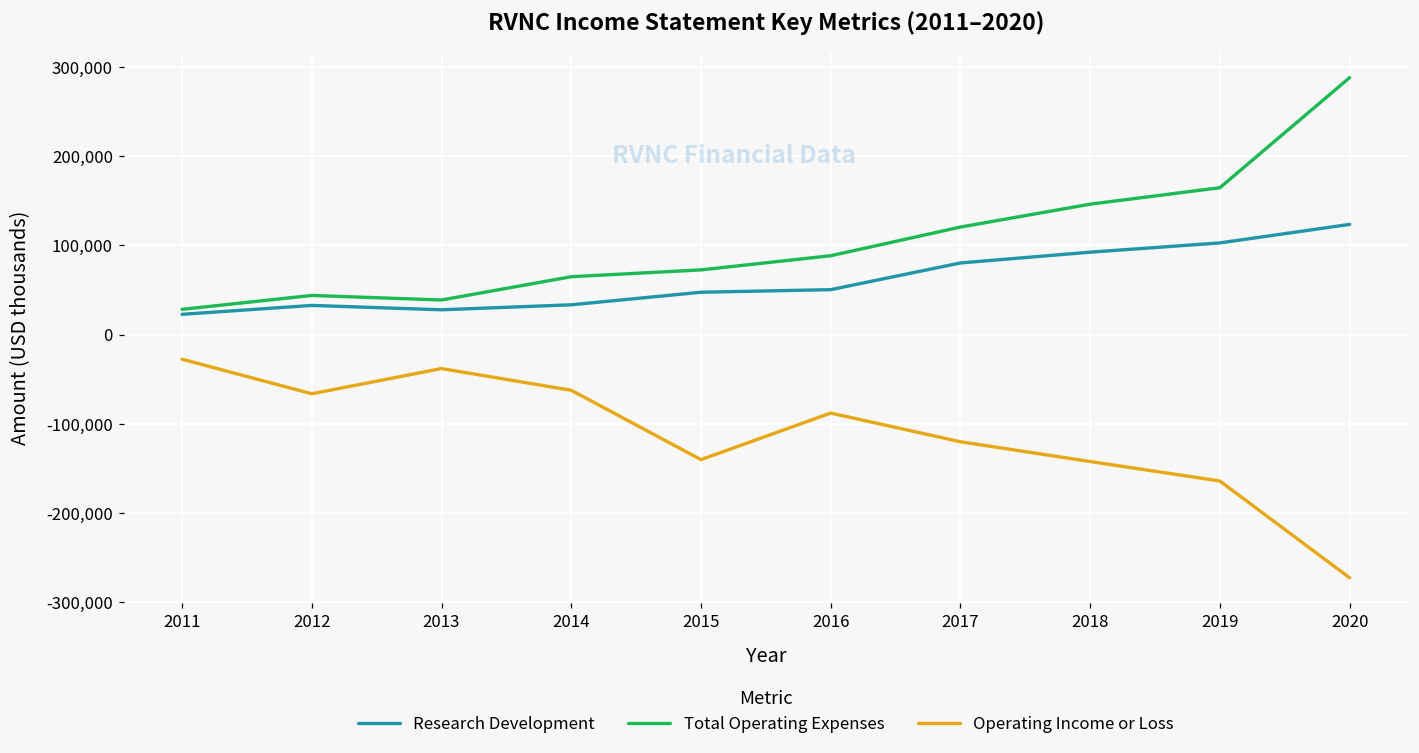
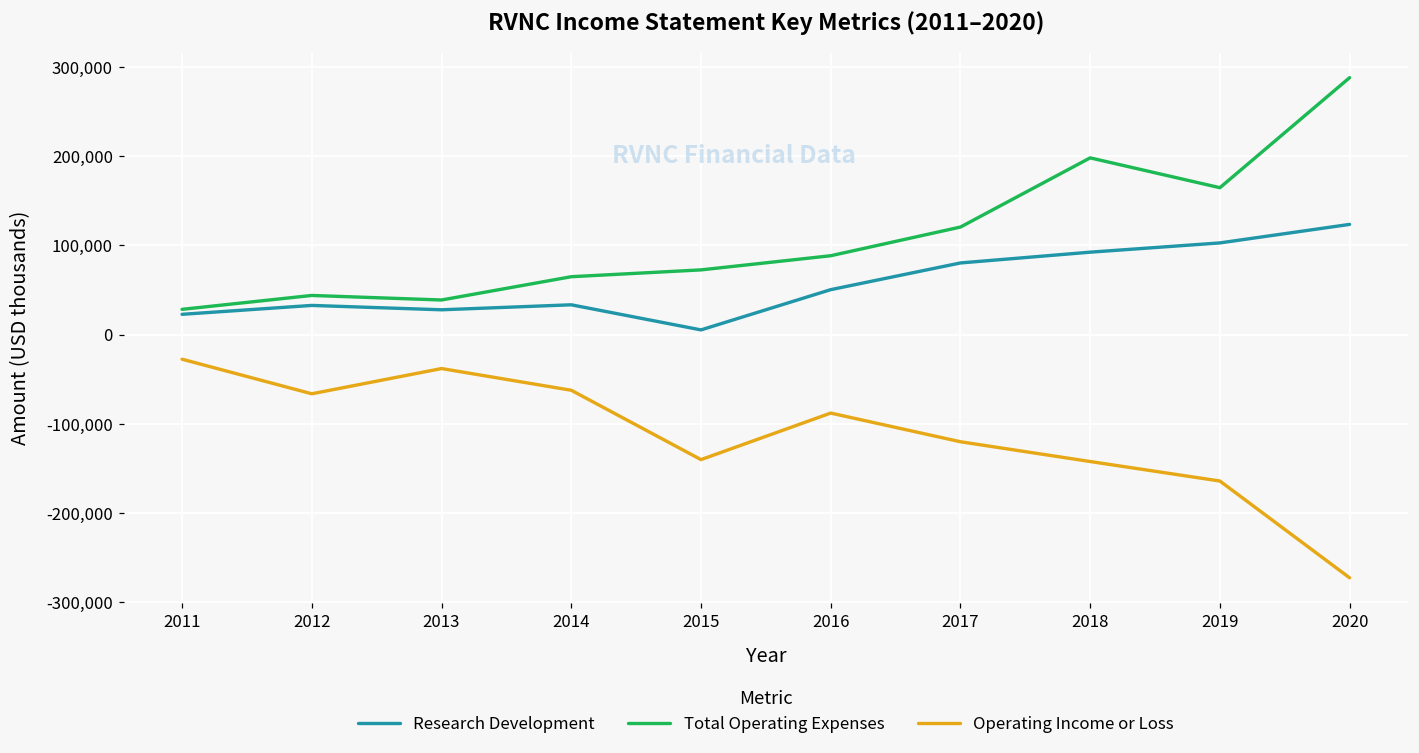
Research Development, 2015: 50,000 -> 10,000
Total Operating Expenses, 2018: 150,000 -> 200,000
